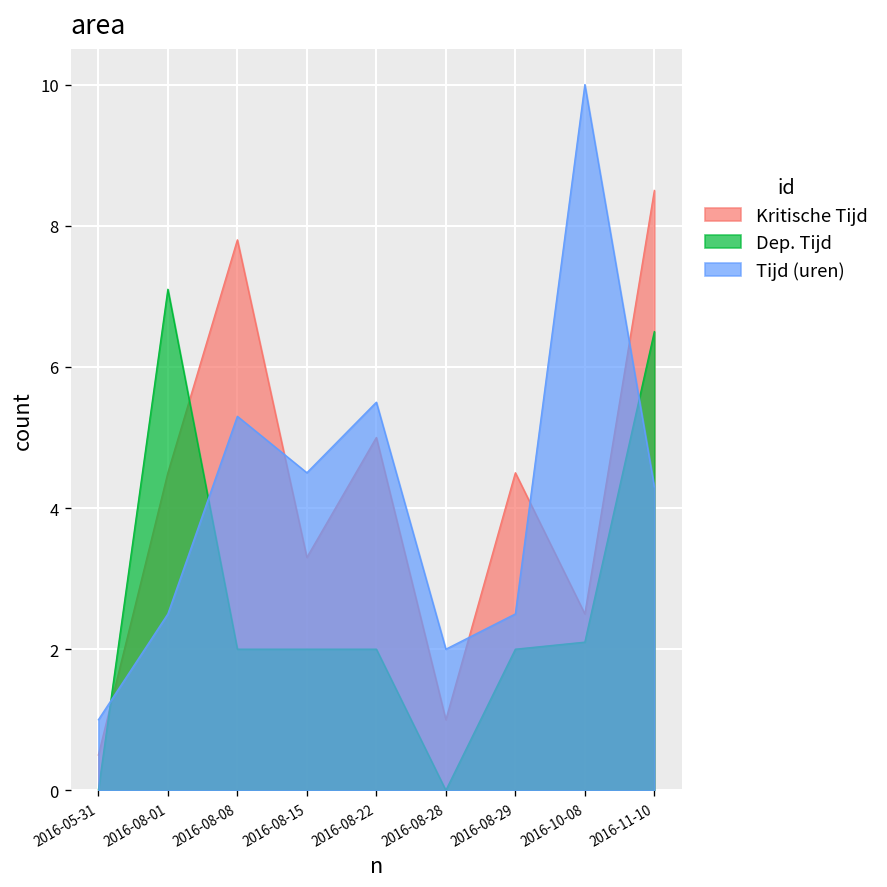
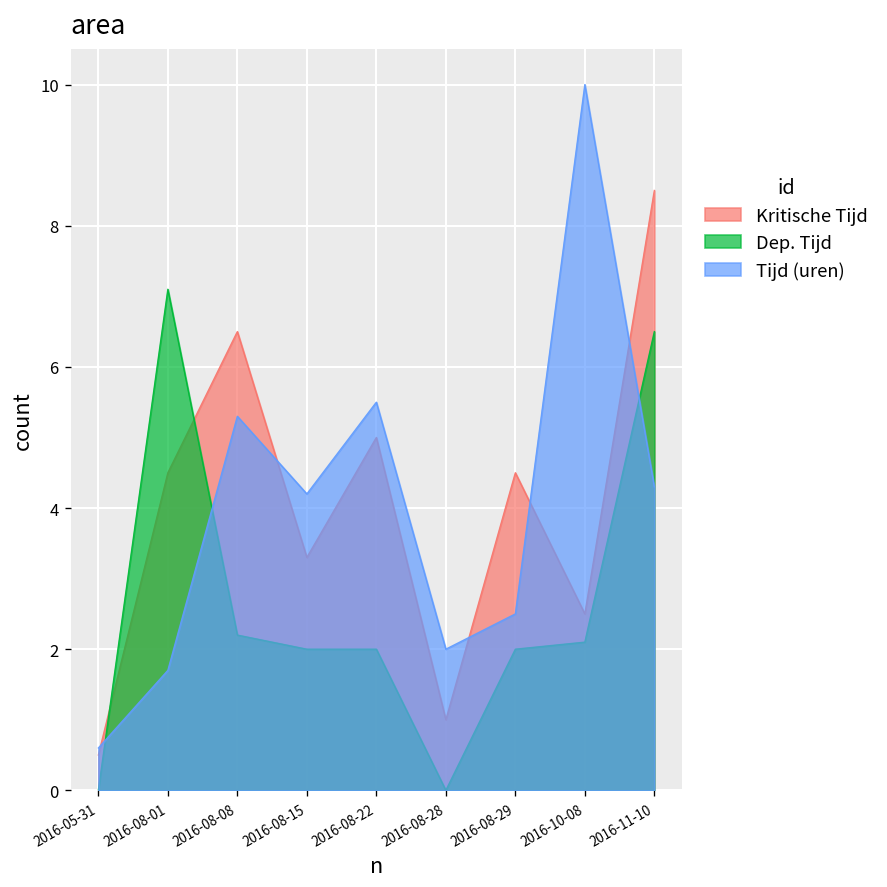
Tijd (uren), 2016-05-31: 1.0 -> 0.6
Tijd (uren), 2016-08-01: 2.5 -> 1.7
Kritische Tijd, 2016-08-08: 7.8 -> 6.5
Dep. Tijd, 2016-08-08: 2.0 -> 2.2
Tijd (uren), 2016-08-15: 4.5 -> 4.2
